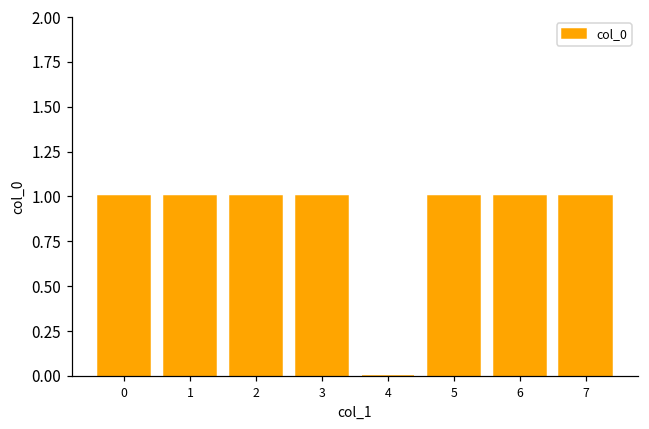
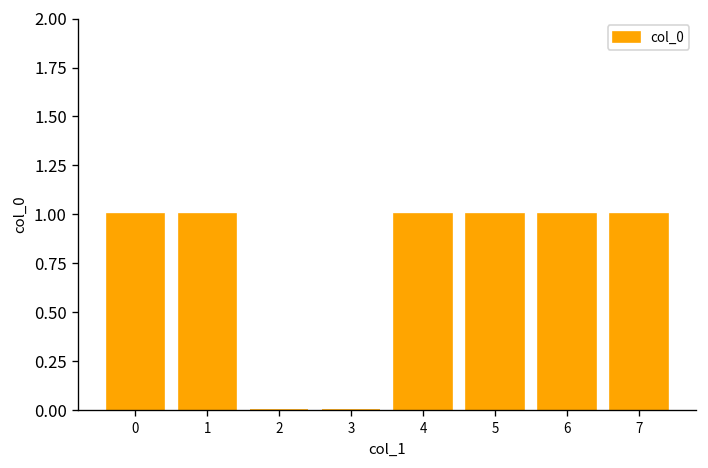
2: 1 -> 0
3: 1 -> 0
4: 0 -> 1
